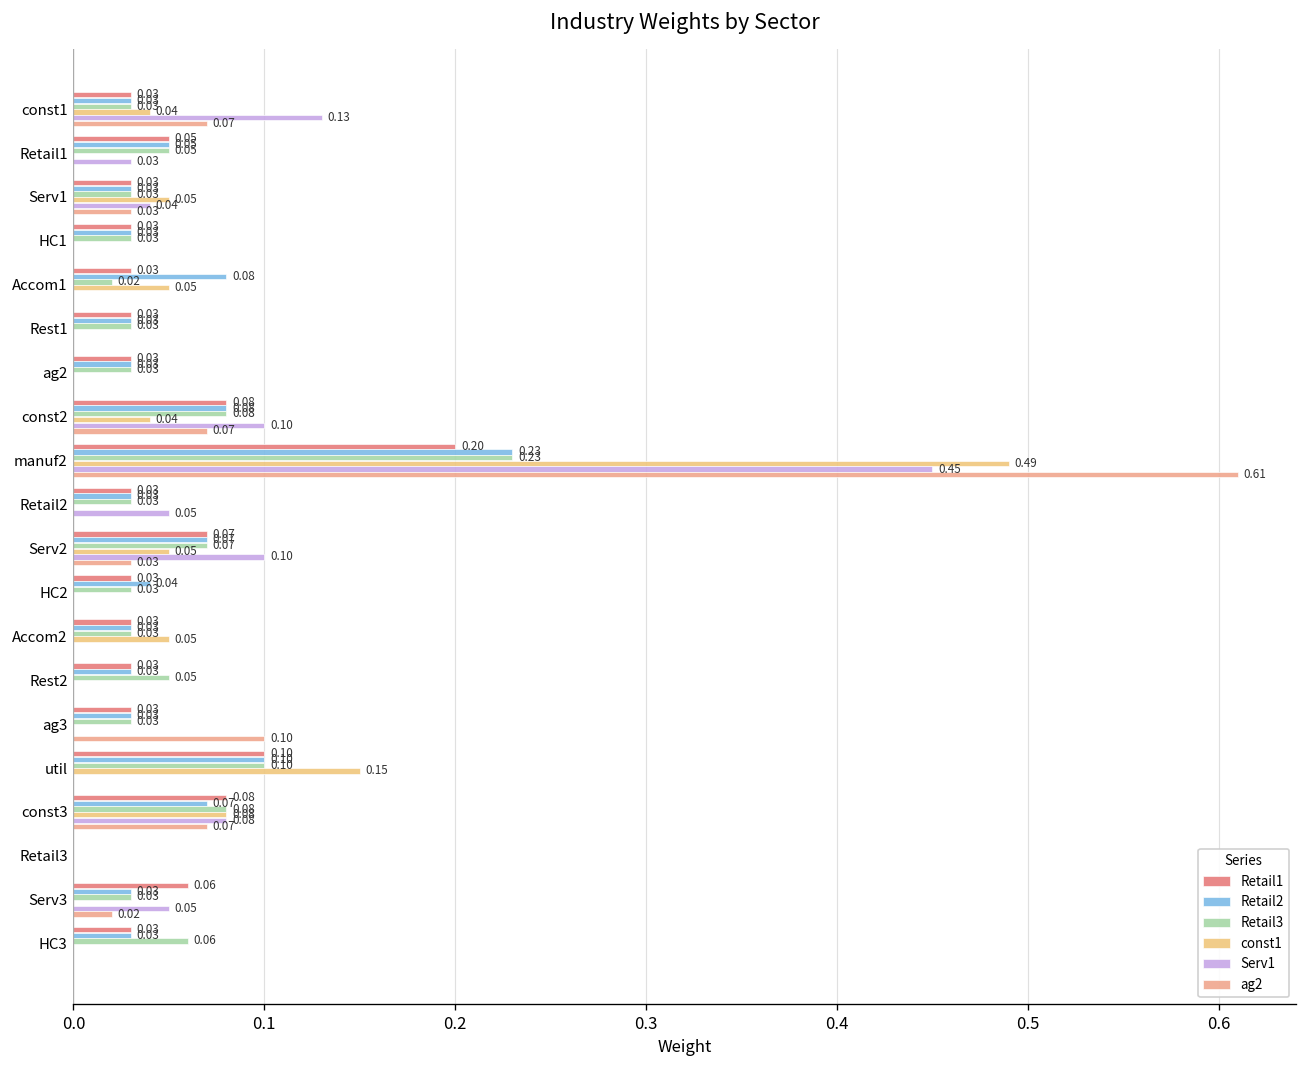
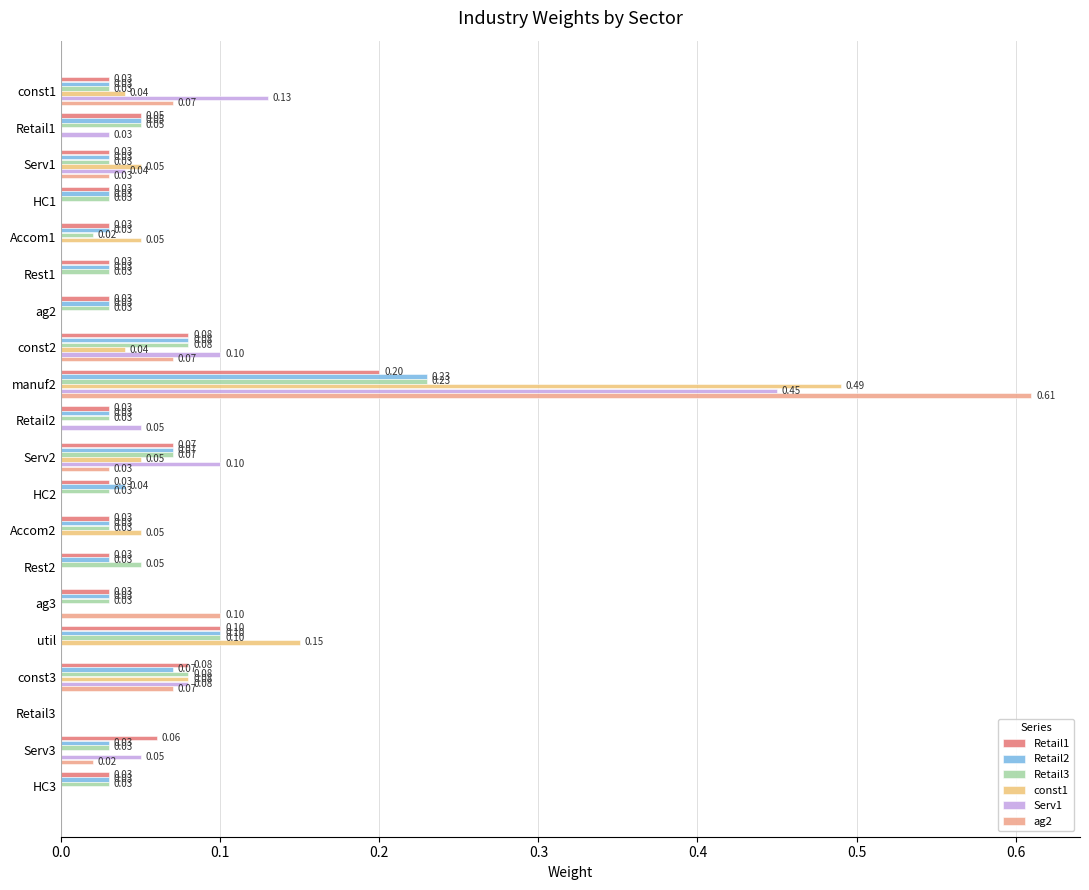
Retail2, Accom1: 0.08 -> 0.03
Retail3, HC3: 0.06 -> 0.03
